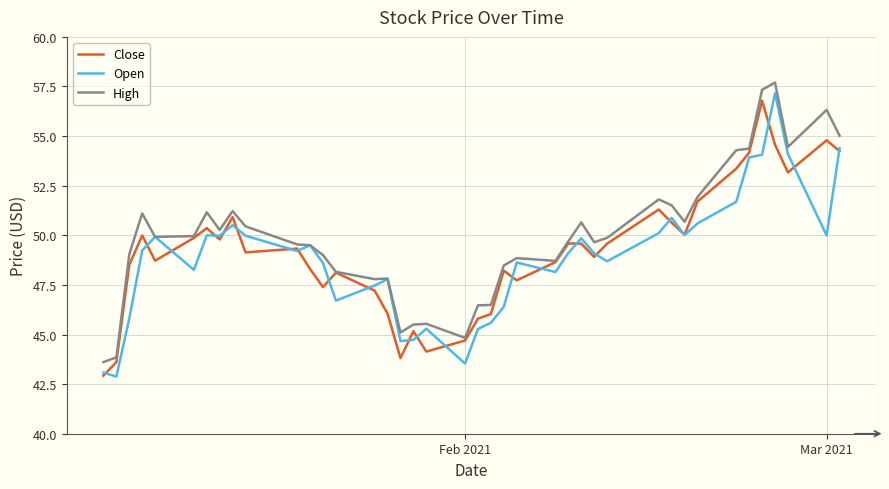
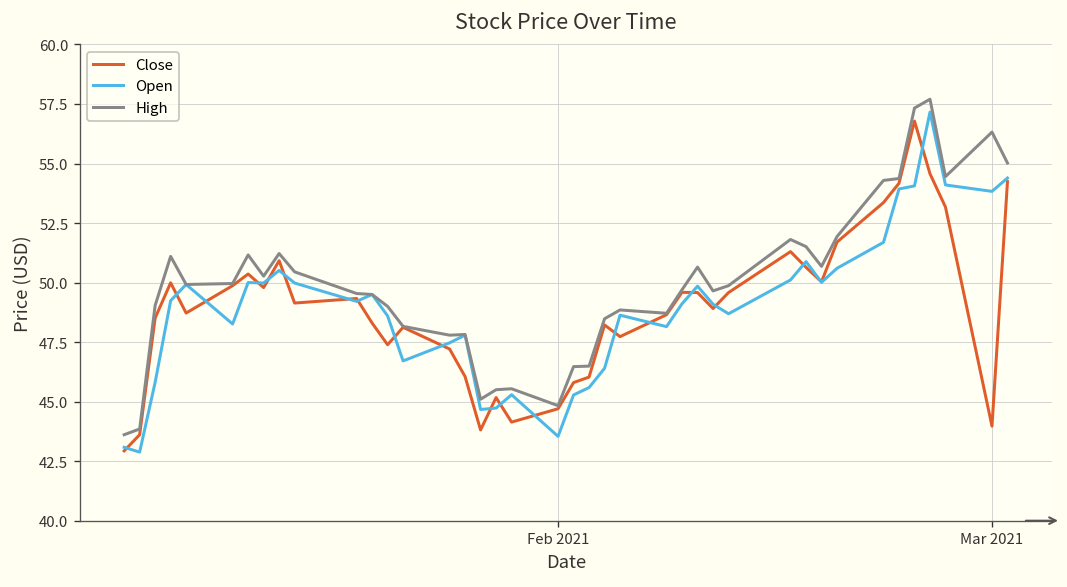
Close, Mar 2021: 54.8 -> 44.0
Open, Mar 2021: 50.0 -> 53.8
